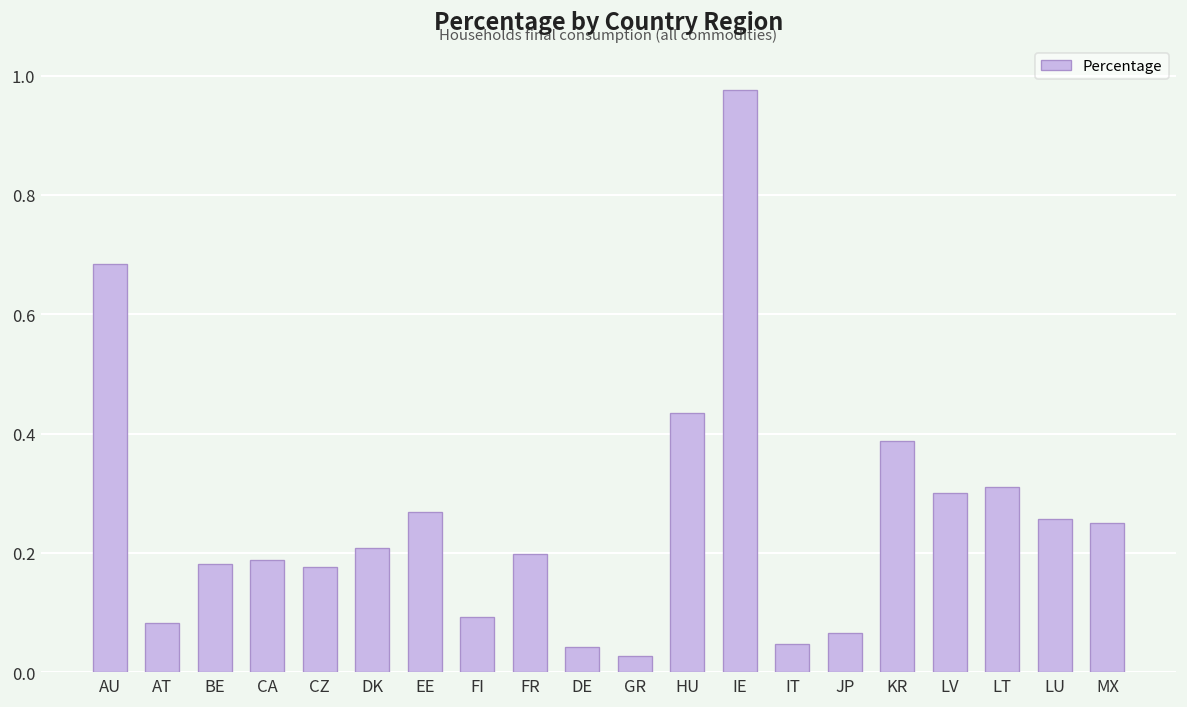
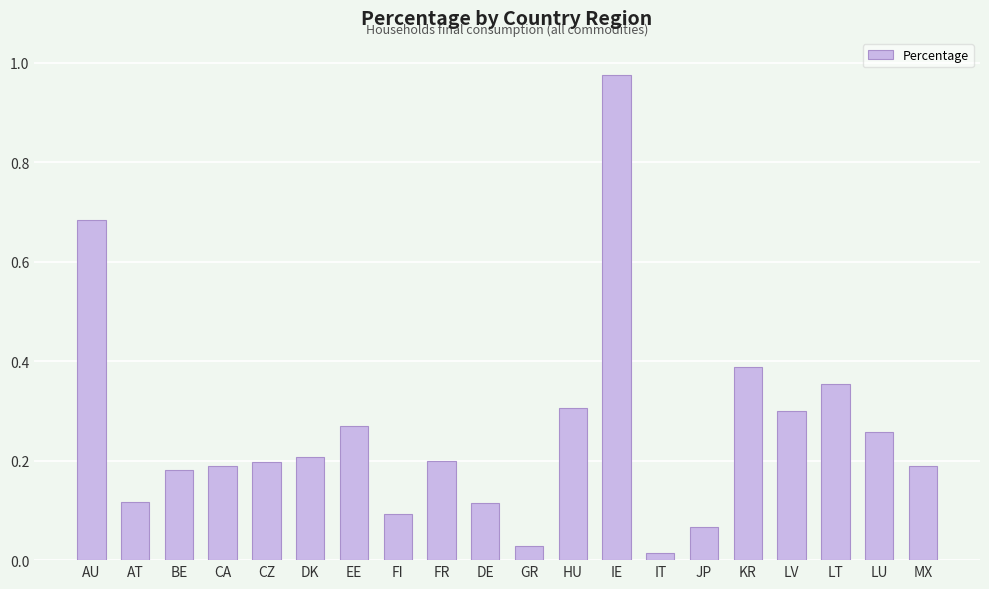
AT: 0.08 -> 0.12
CZ: 0.18 -> 0.20
DE: 0.04 -> 0.12
HU: 0.43 -> 0.30
IT: 0.05 -> 0.01
LT: 0.31 -> 0.35
MX: 0.25 -> 0.19
